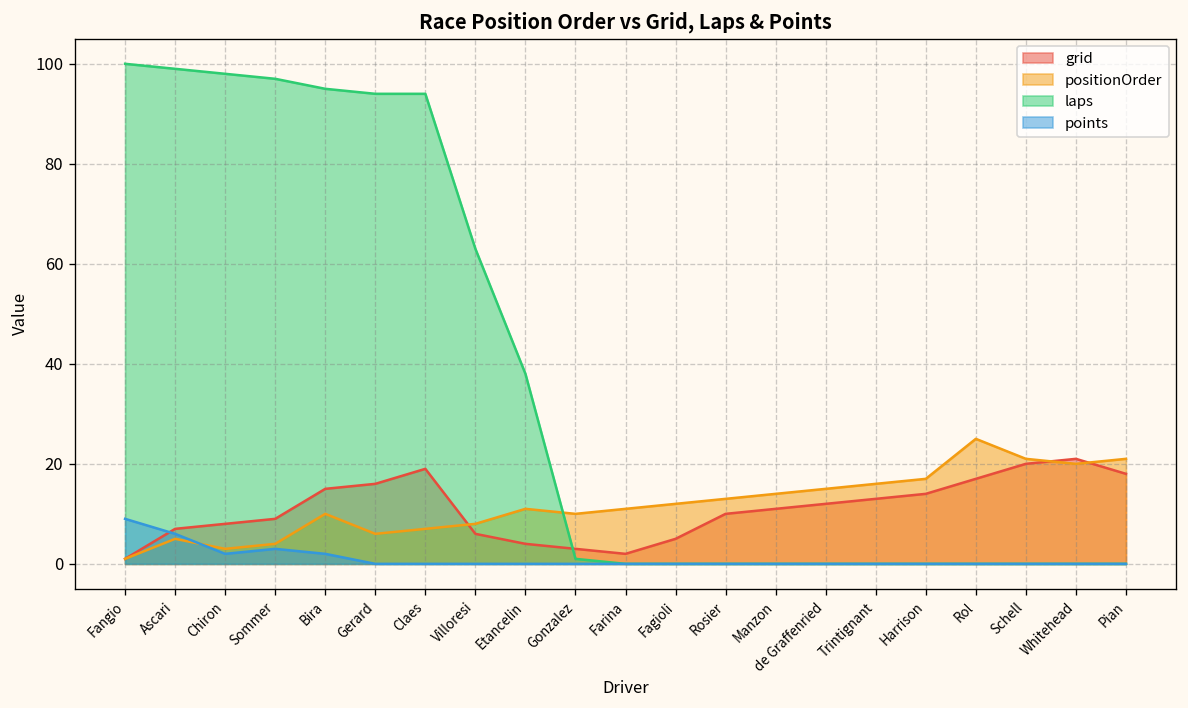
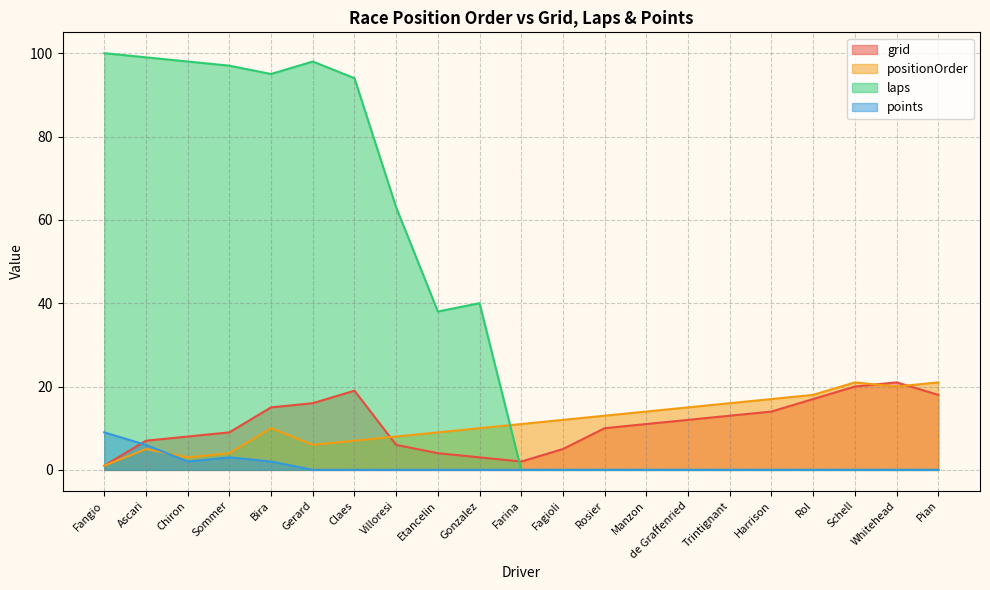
laps, Gerard: 94 -> 98
positionOrder, Etancelin: 11 -> 9
laps, Gonzalez: 1 -> 40
positionOrder, Rol: 25 -> 18
